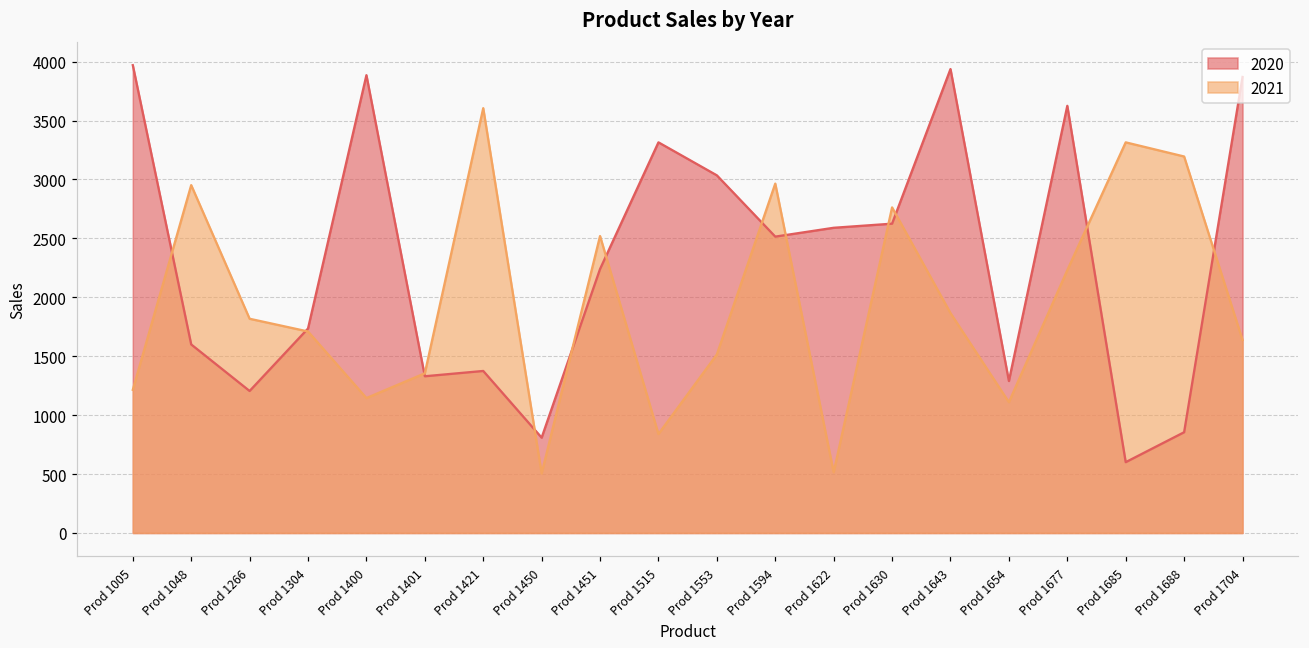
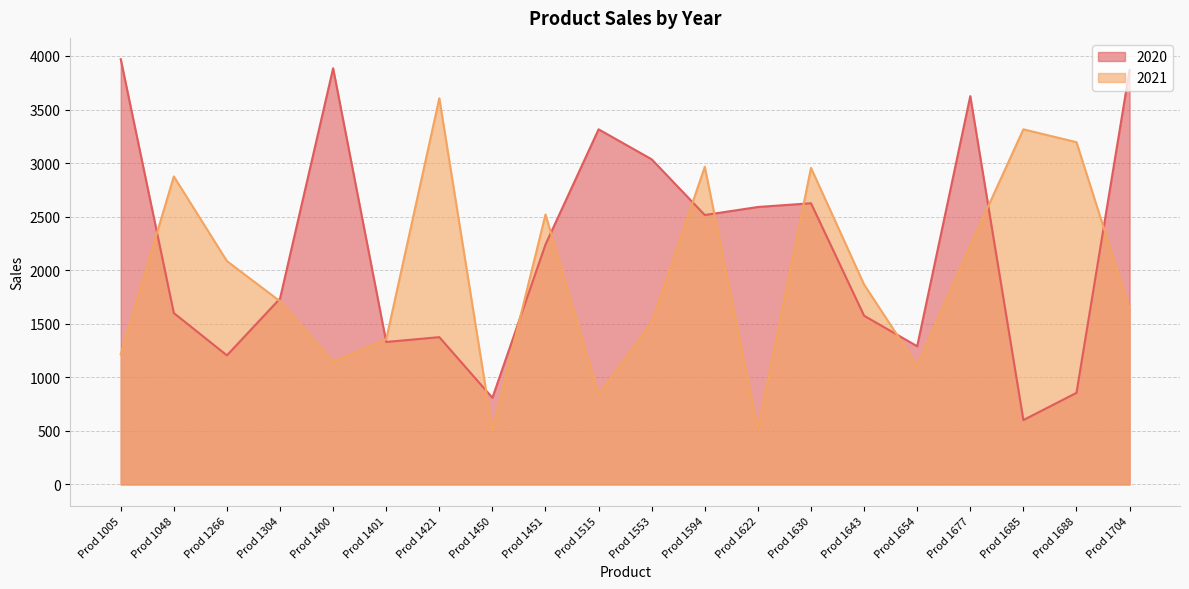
2021, Prod 1048: 2950 -> 2880
2021, Prod 1266: 1820 -> 2090
2021, Prod 1630: 2760 -> 2960
2020, Prod 1643: 3940 -> 1580
